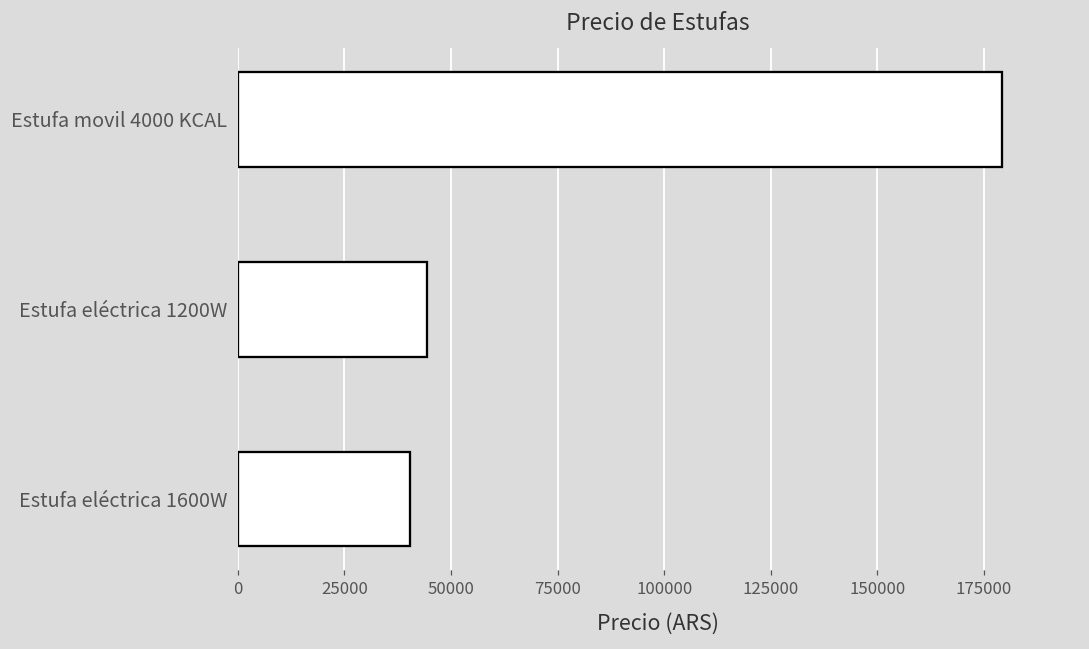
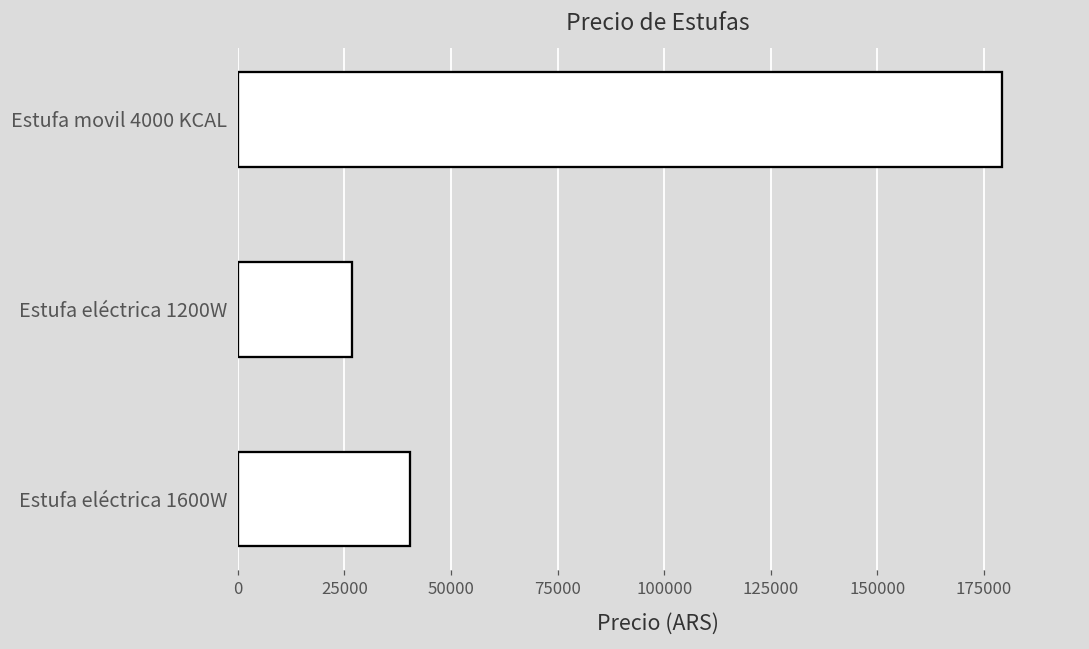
Estufa eléctrica 1200W: 44000 -> 27000
